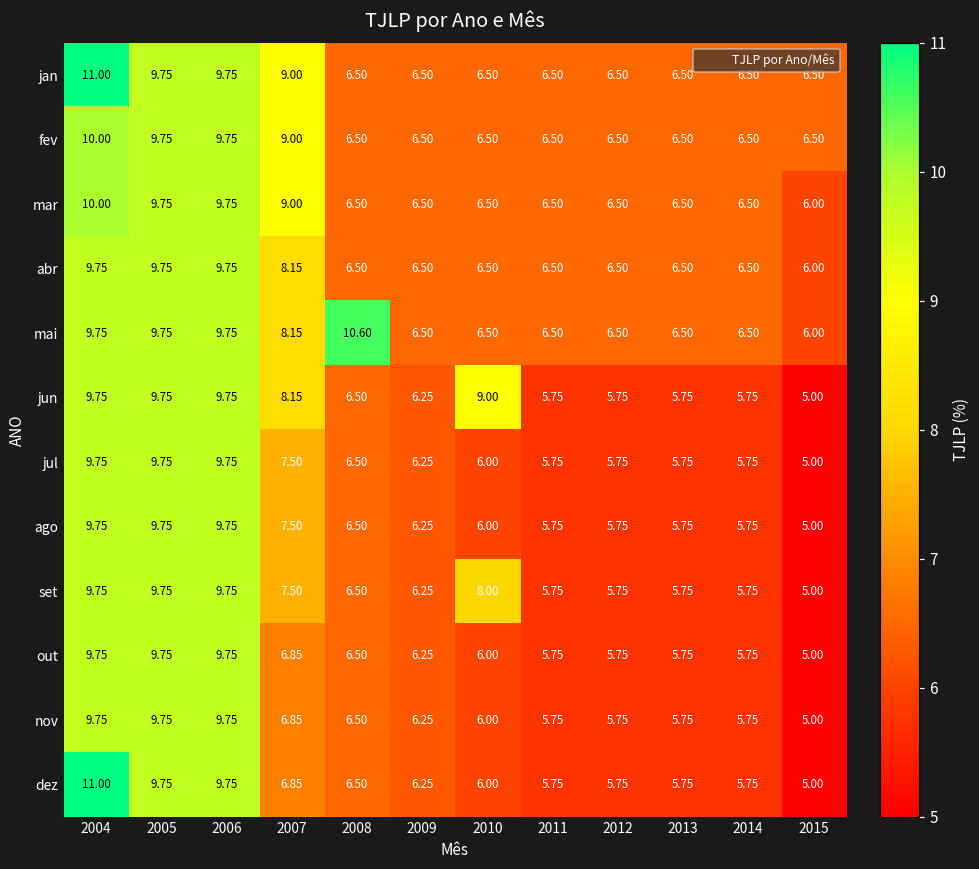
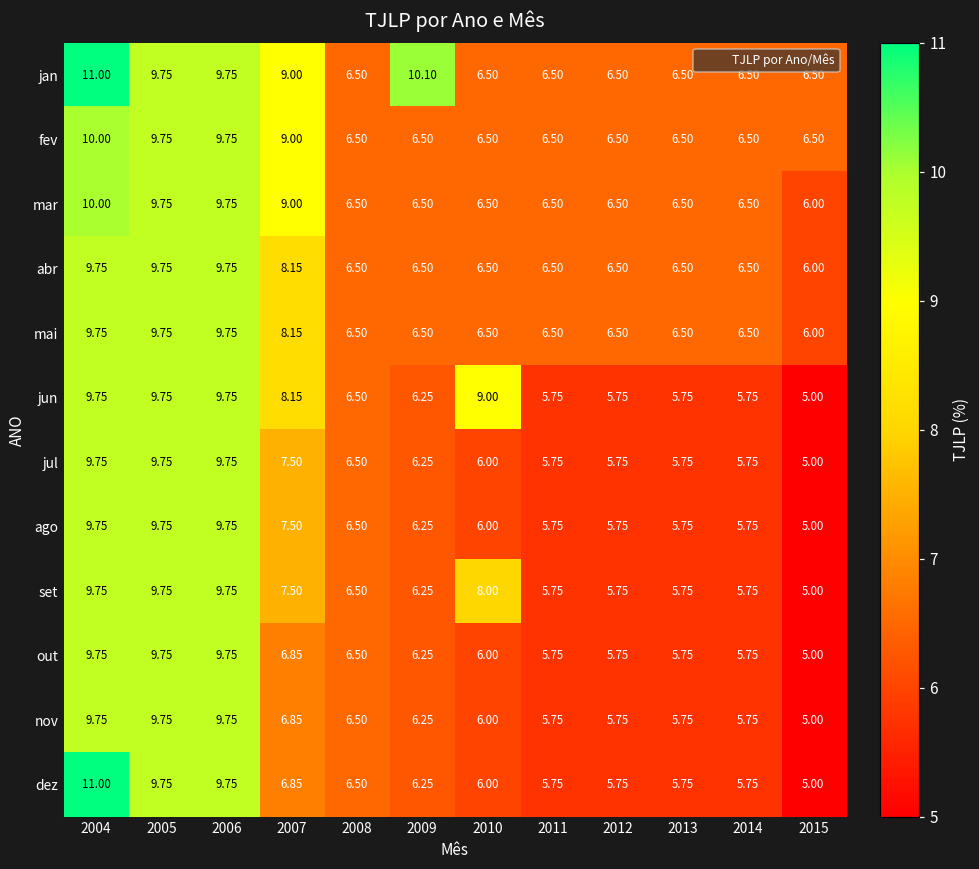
jan, 2009: 6.50 -> 10.10
mai, 2008: 10.60 -> 6.50
